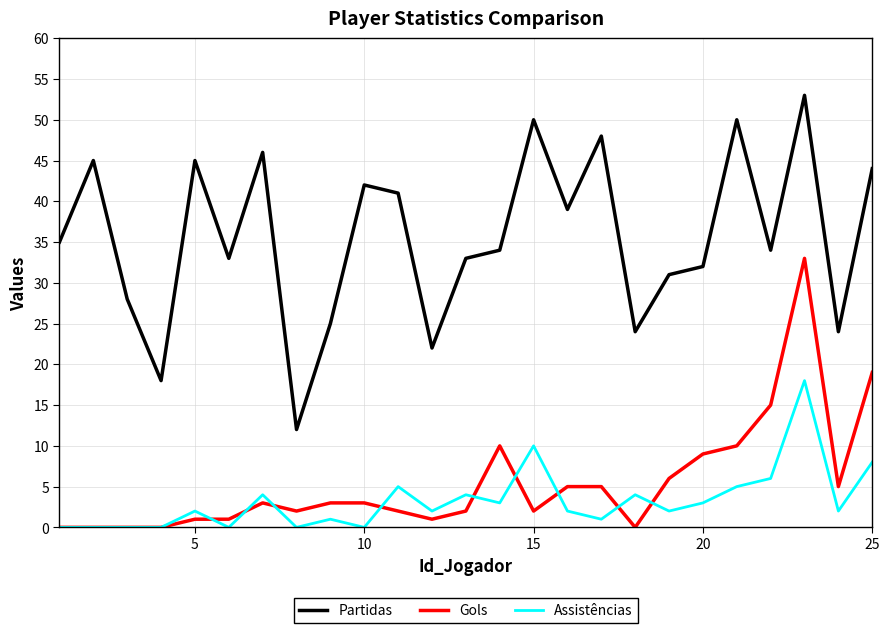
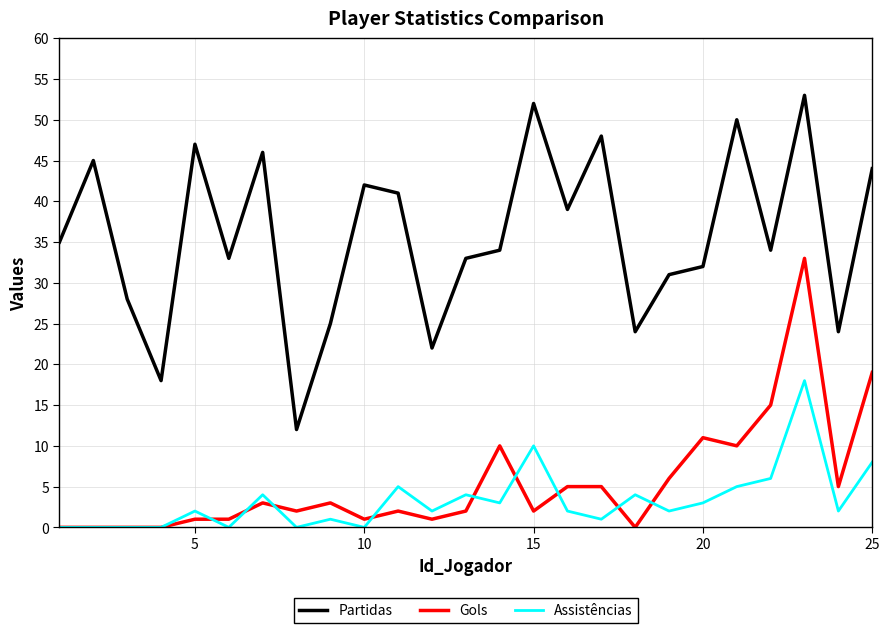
Partidas, 5: 45 -> 47
Gols, 10: 3 -> 1
Partidas, 15: 50 -> 52
Gols, 20: 9 -> 11
